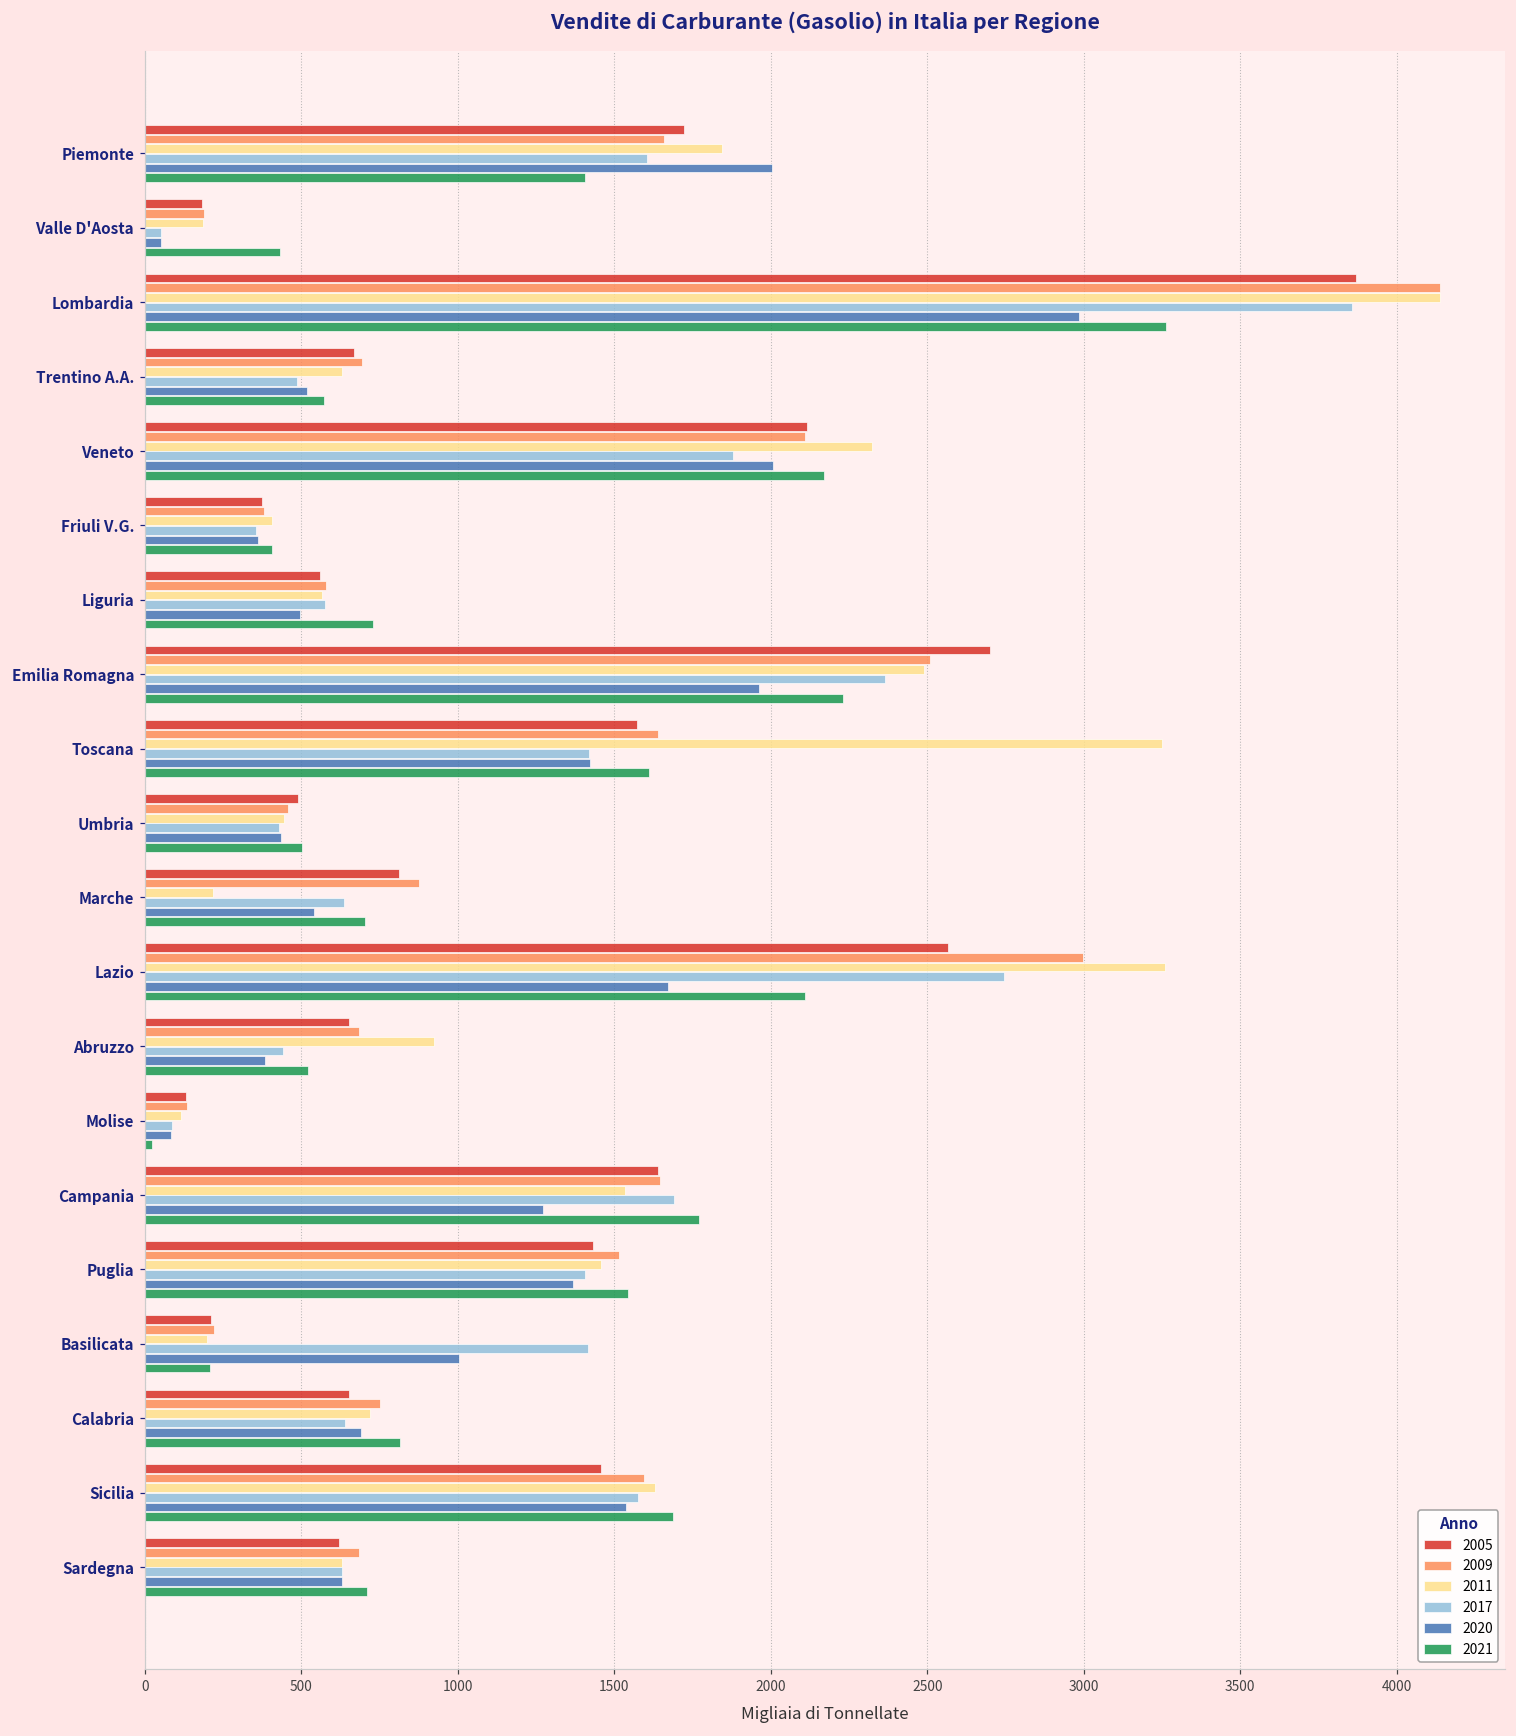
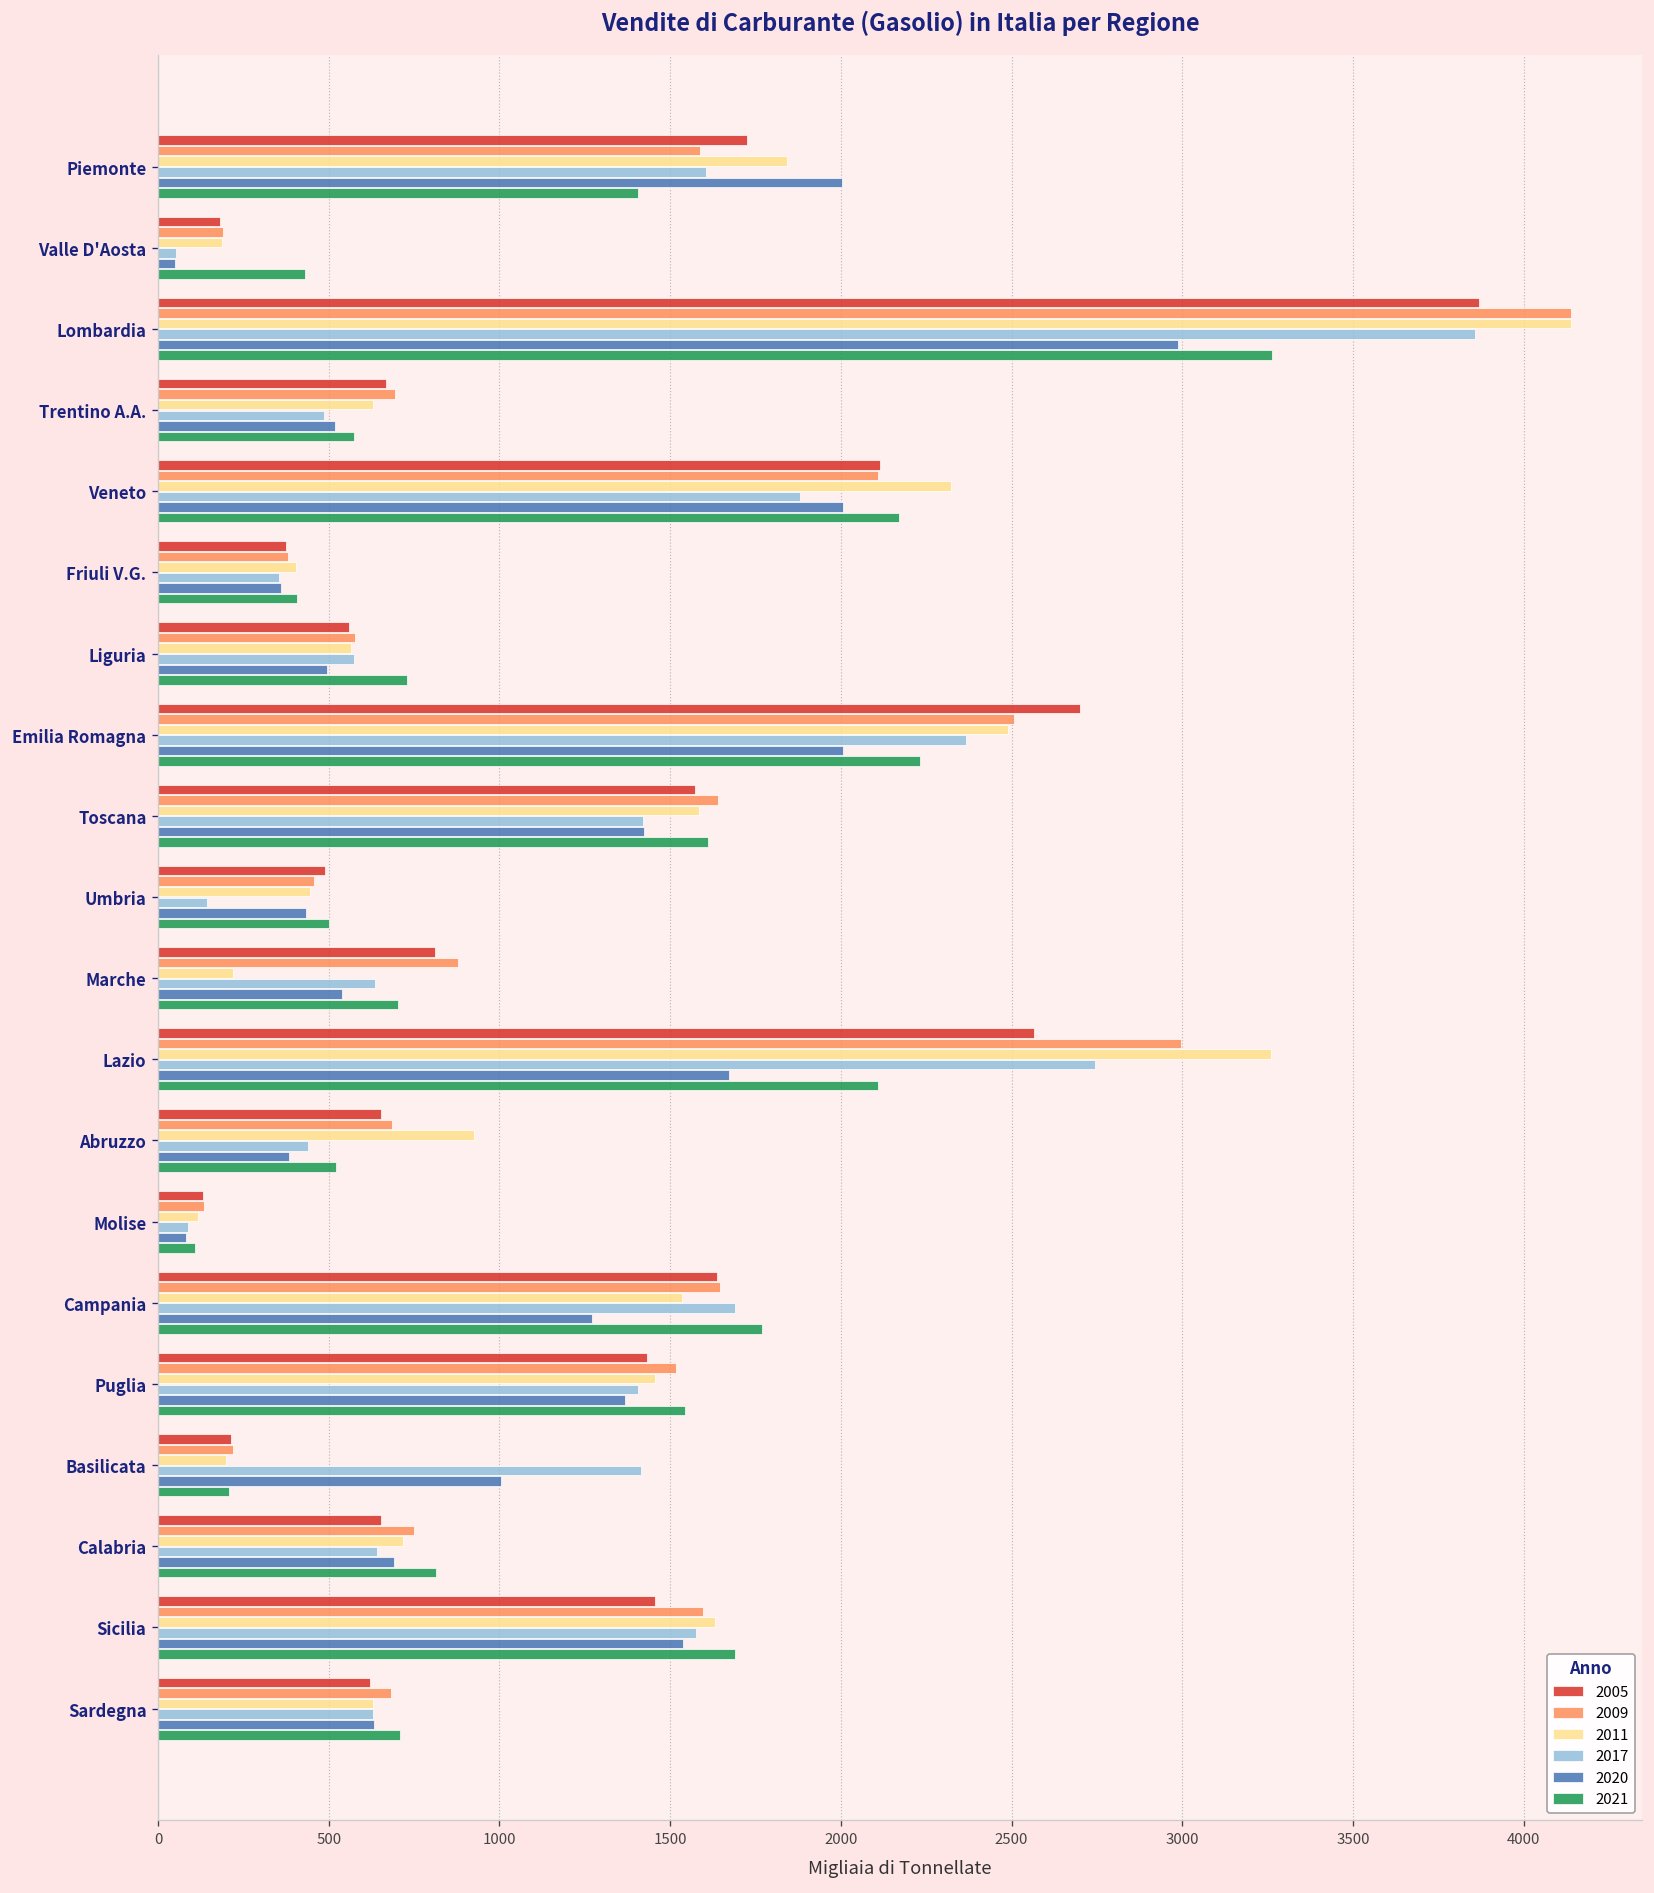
2009, Piemonte: 1660 -> 1590
2020, Emilia Romagna: 1960 -> 2000
2011, Toscana: 3250 -> 1580
2017, Umbria: 430 -> 140
2021, Molise: 20 -> 110
